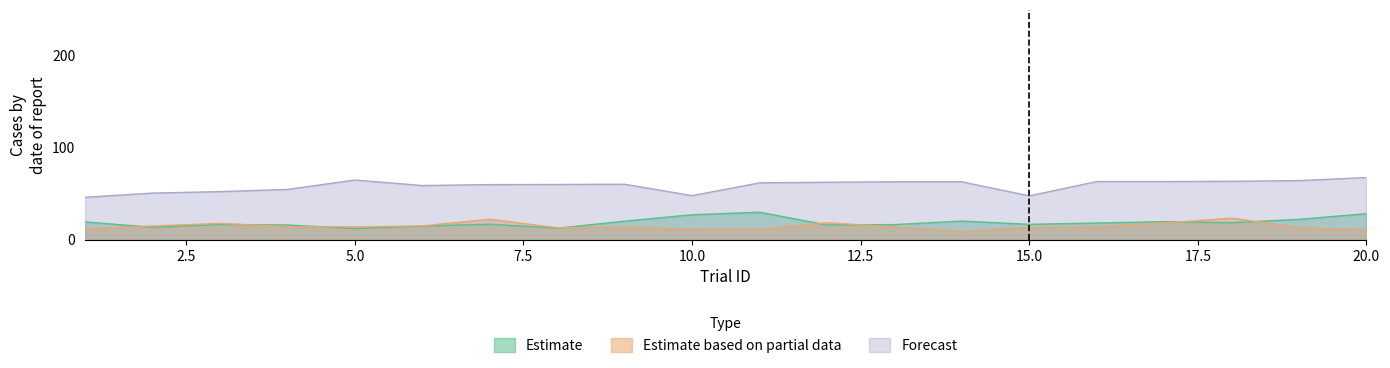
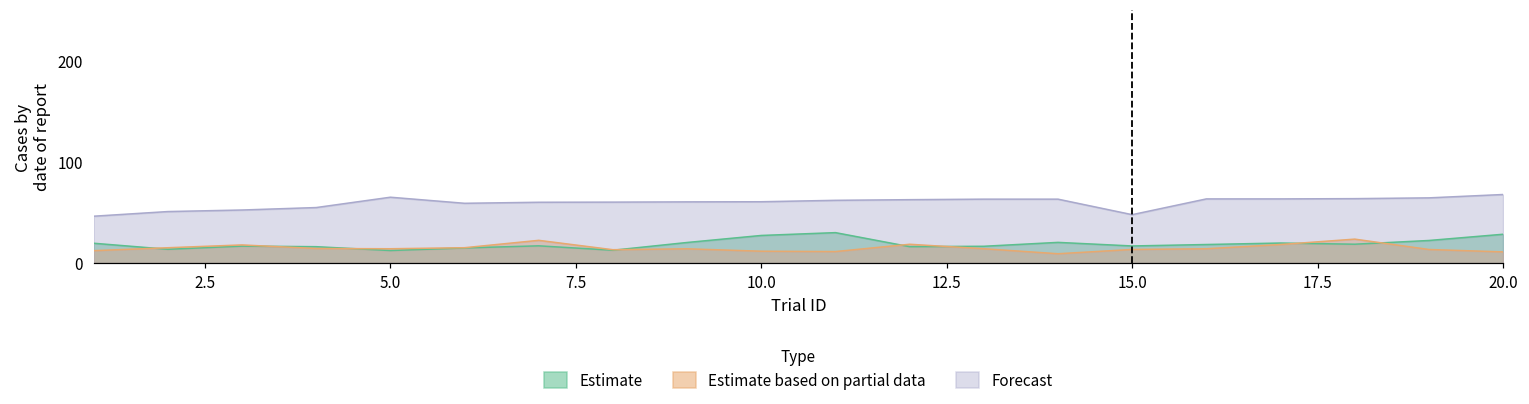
Forecast, 10.0: 50 -> 60
